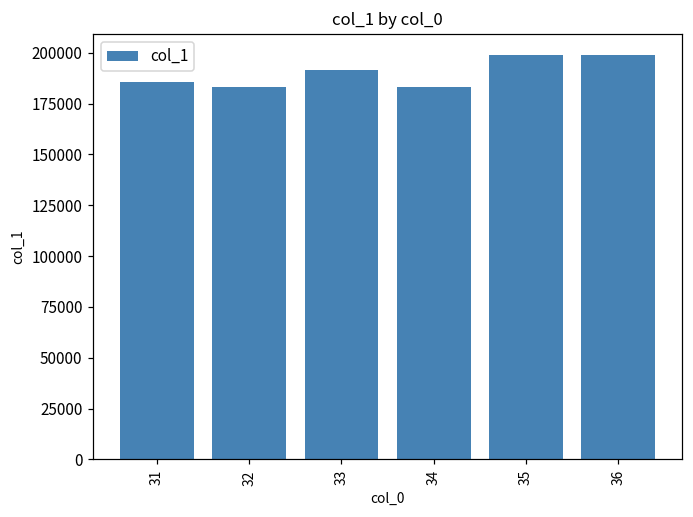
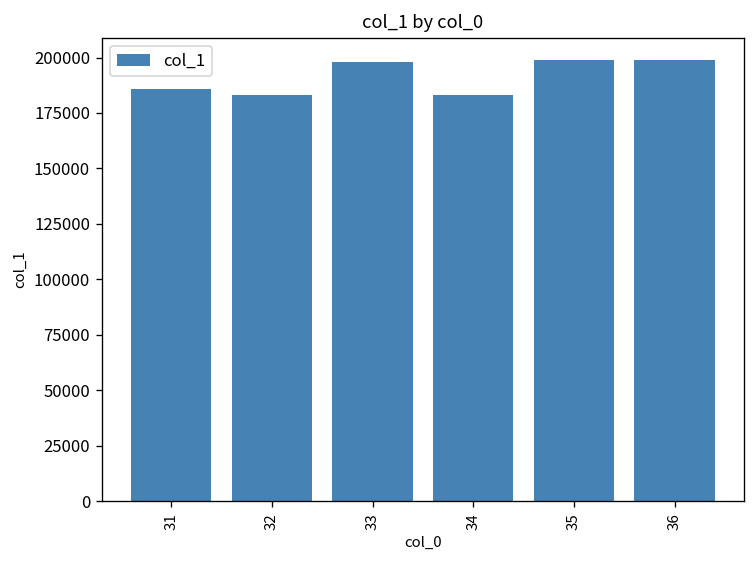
33: 192000 -> 198000
